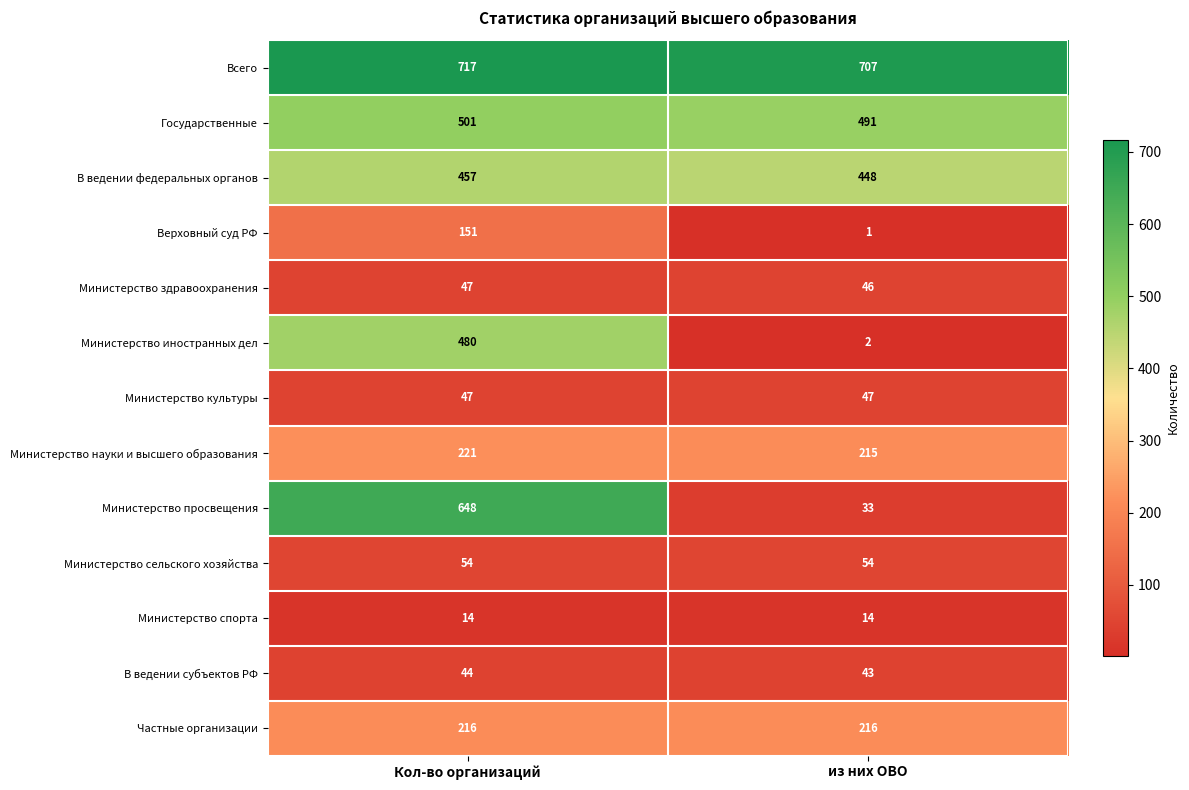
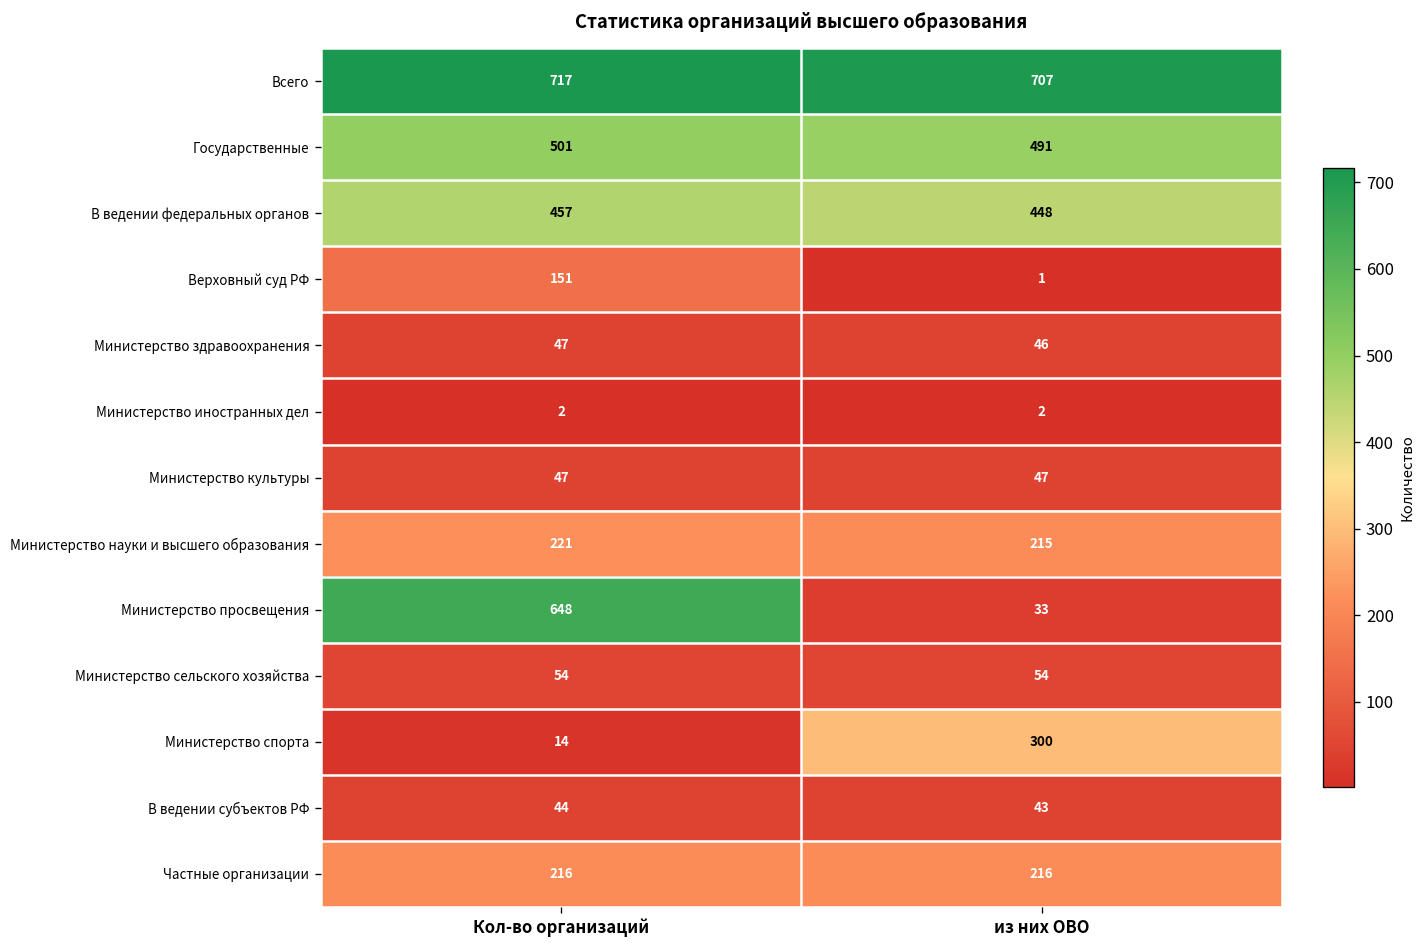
Министерство иностранных дел, Кол-во организаций: 480 -> 2
Министерство спорта, из них ОВО: 14 -> 300
